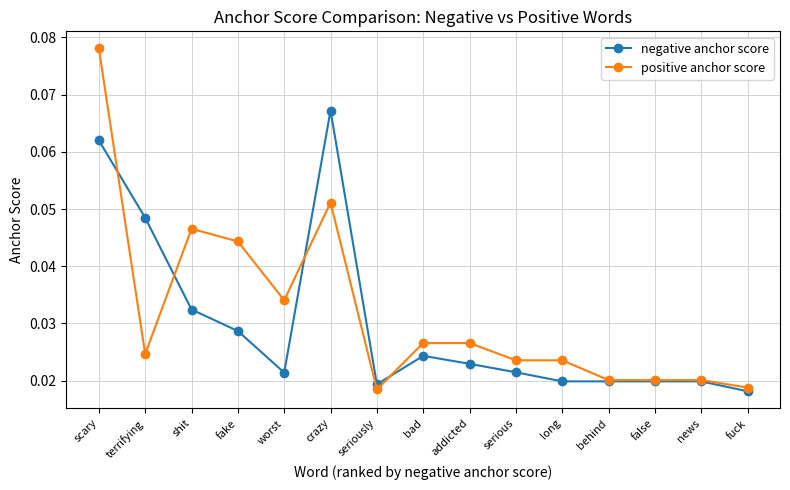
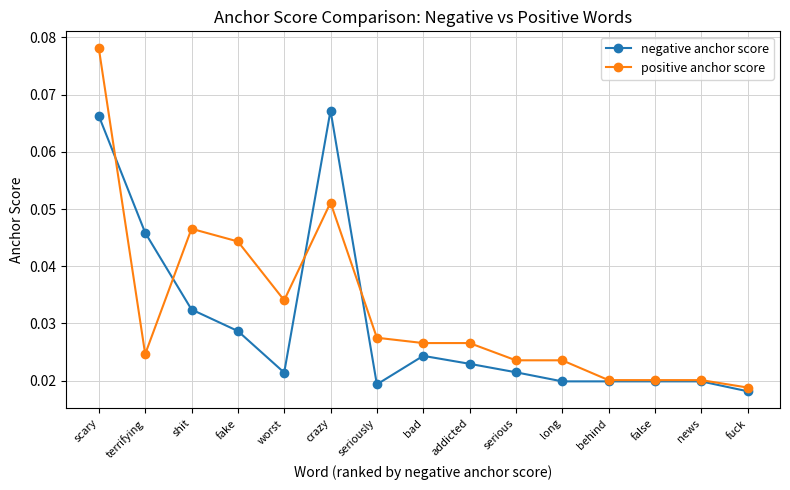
negative anchor score, scary: 0.062 -> 0.066
negative anchor score, terrifying: 0.048 -> 0.046
positive anchor score, seriously: 0.018 -> 0.027
